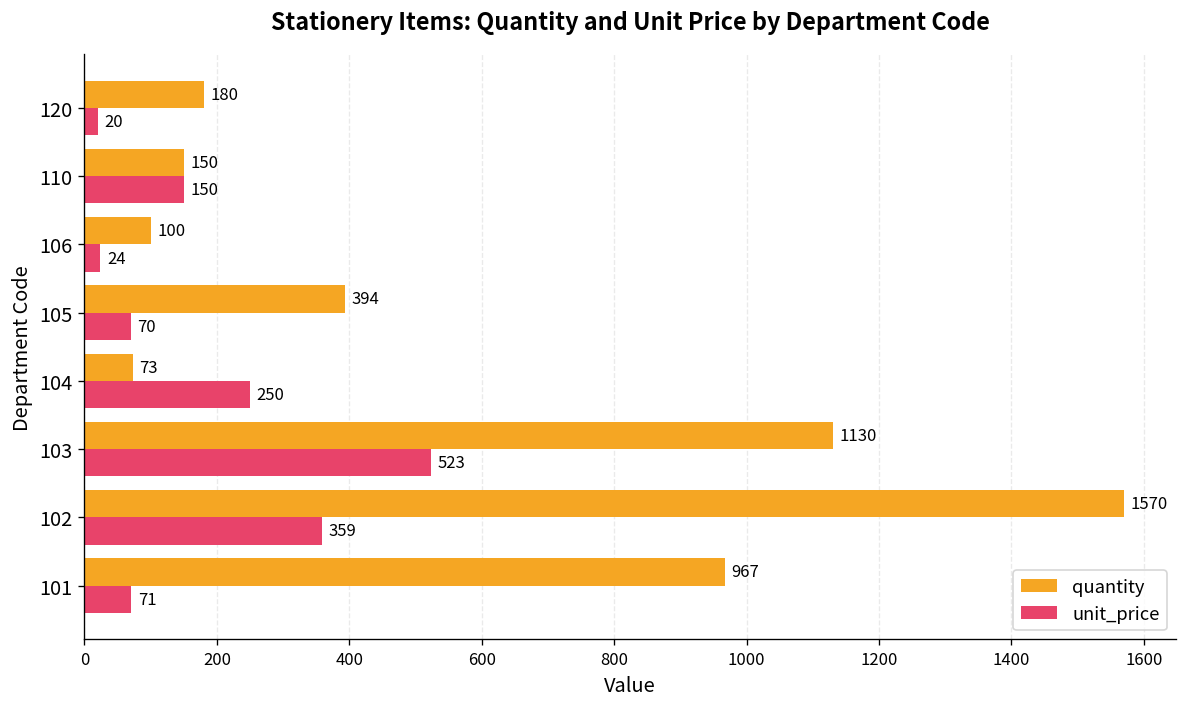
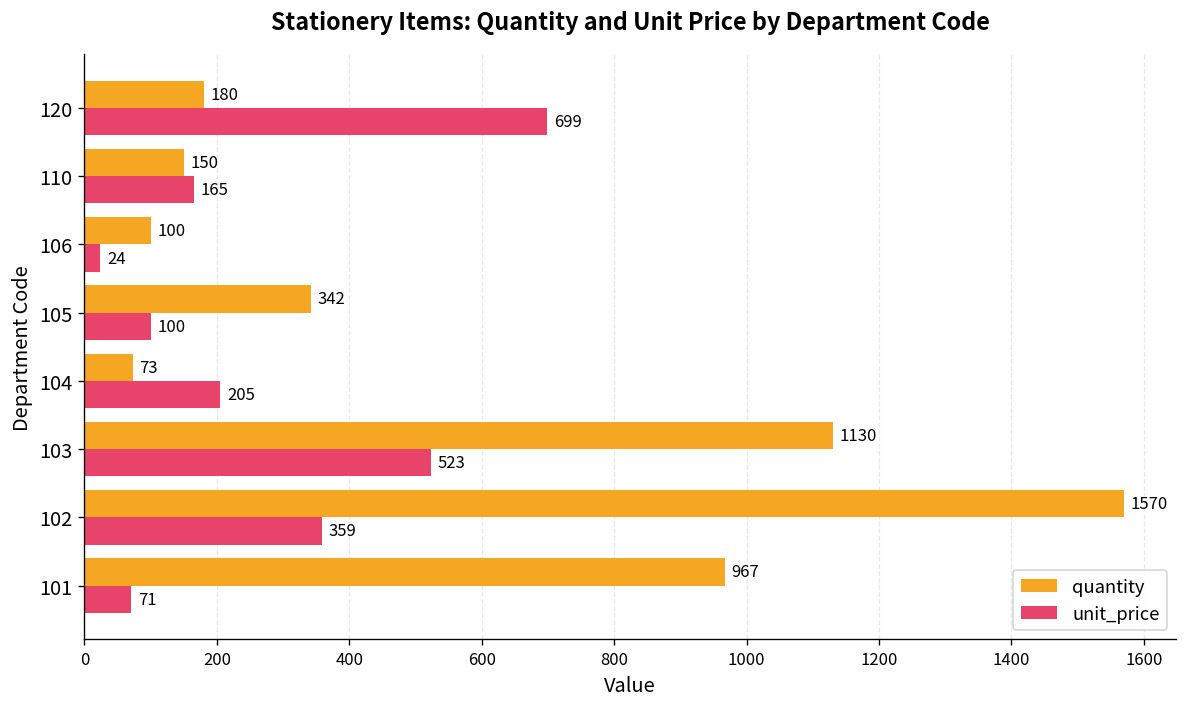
unit_price, 120: 20 -> 699
unit_price, 110: 150 -> 165
quantity, 105: 394 -> 342
unit_price, 105: 70 -> 100
unit_price, 104: 250 -> 205
